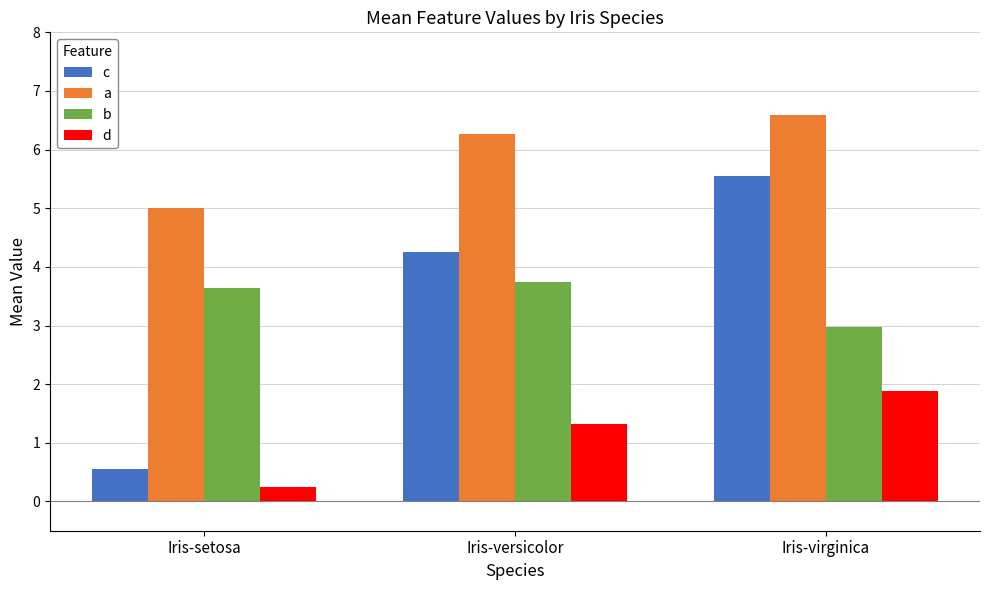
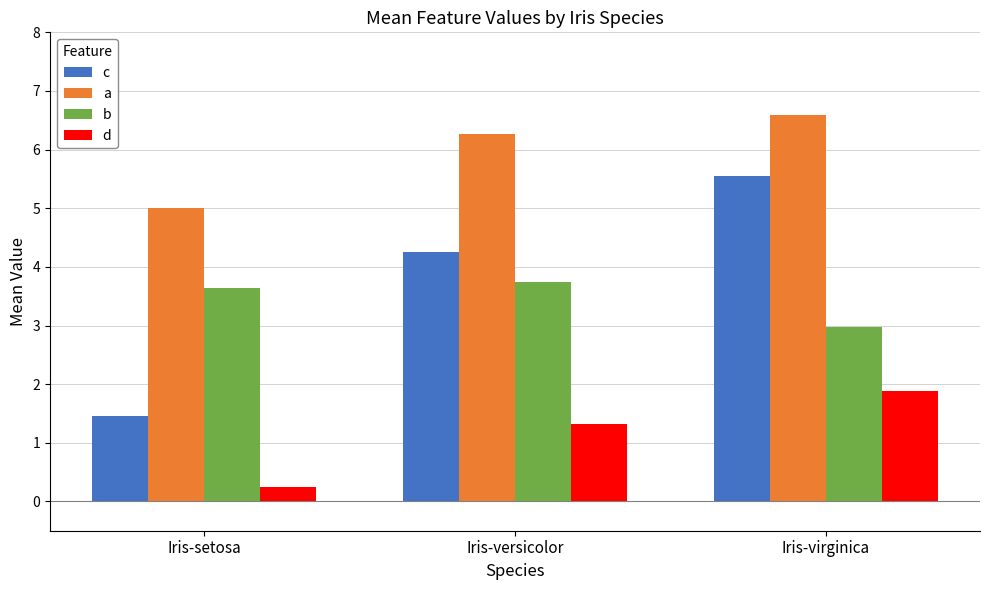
c, Iris-setosa: 0.6 -> 1.5
